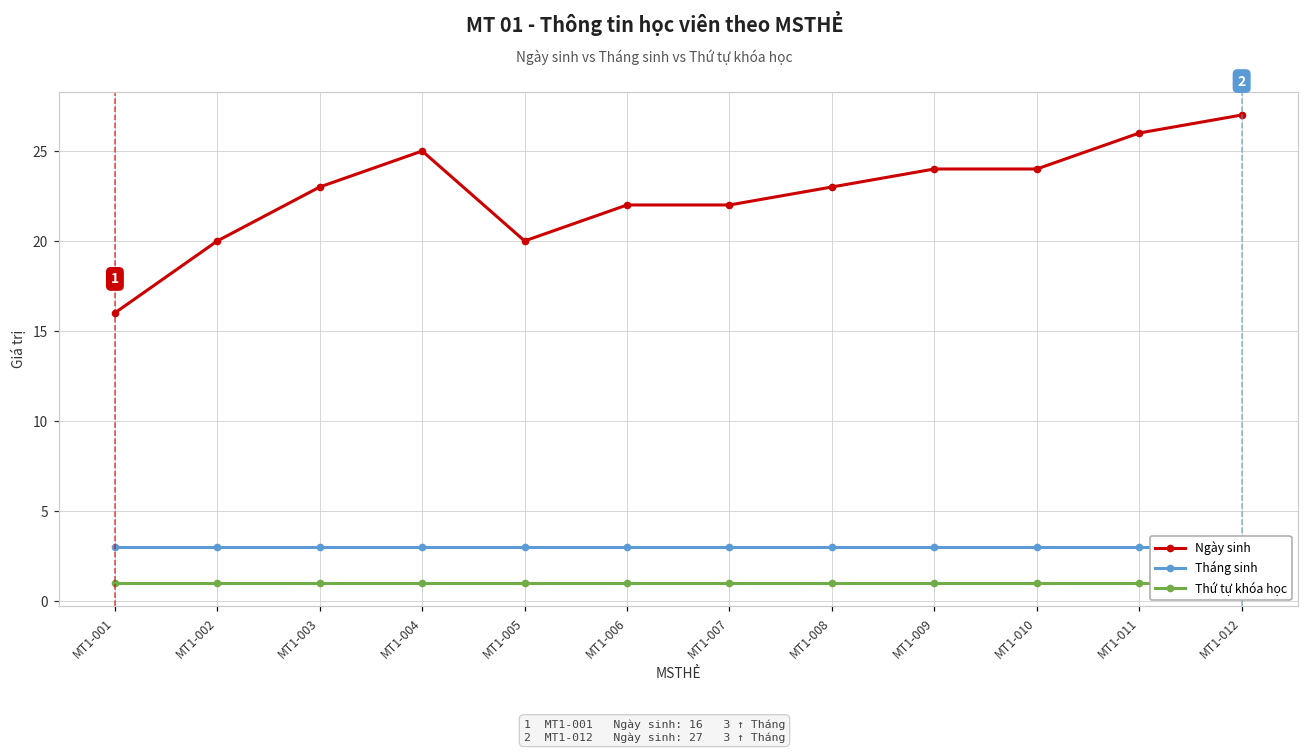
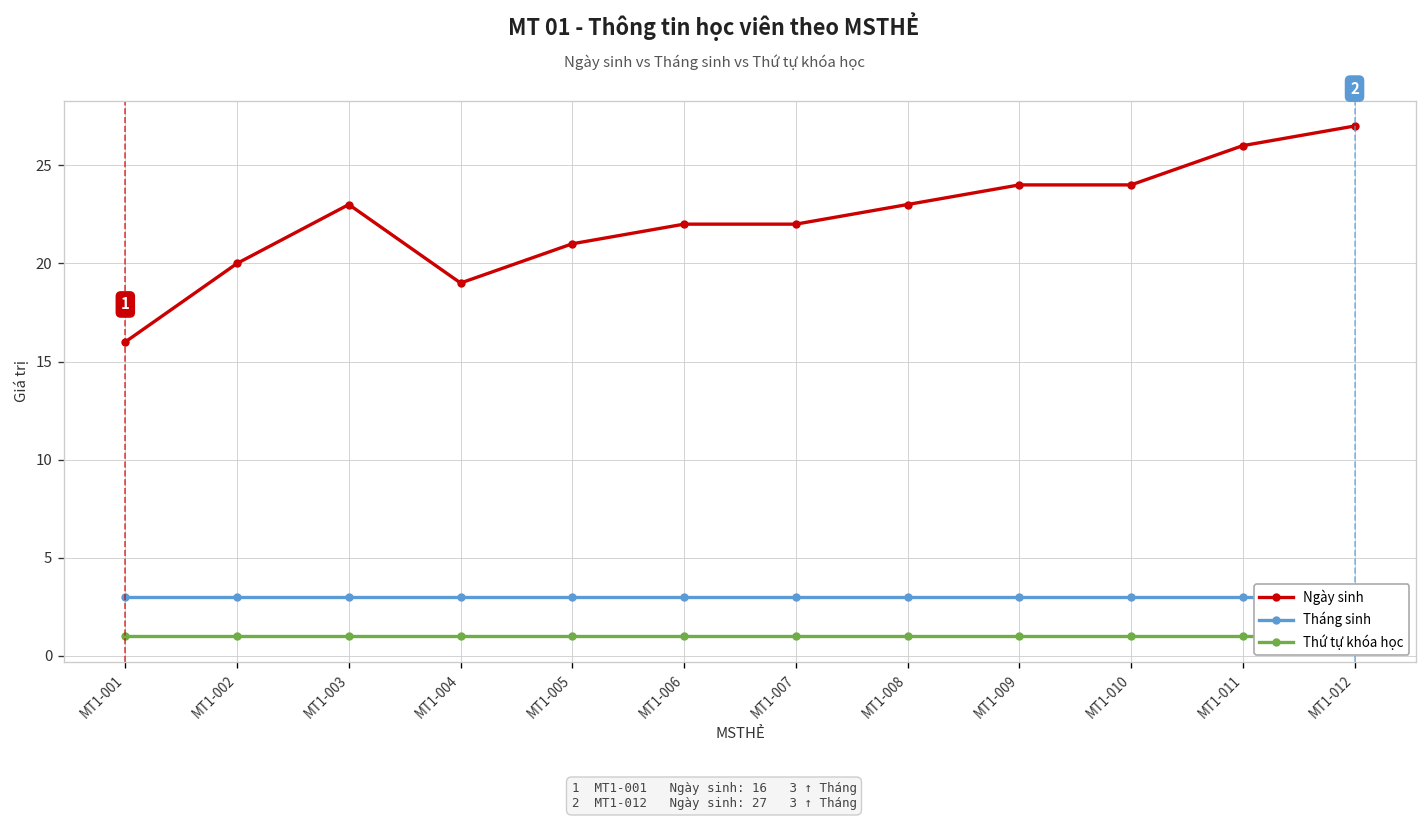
Ngày sinh, MT1-004: 25 -> 19
Ngày sinh, MT1-005: 20 -> 21
